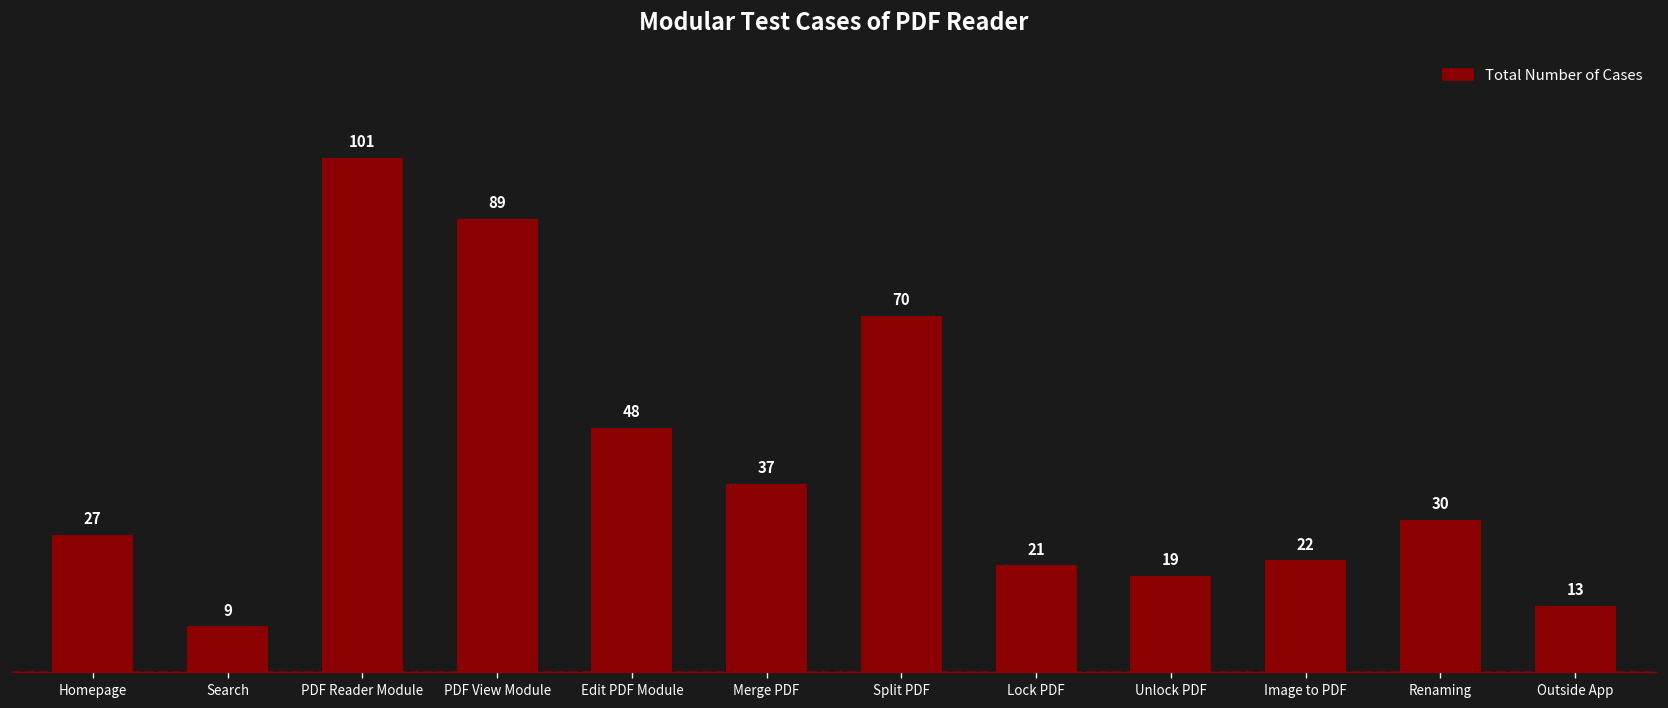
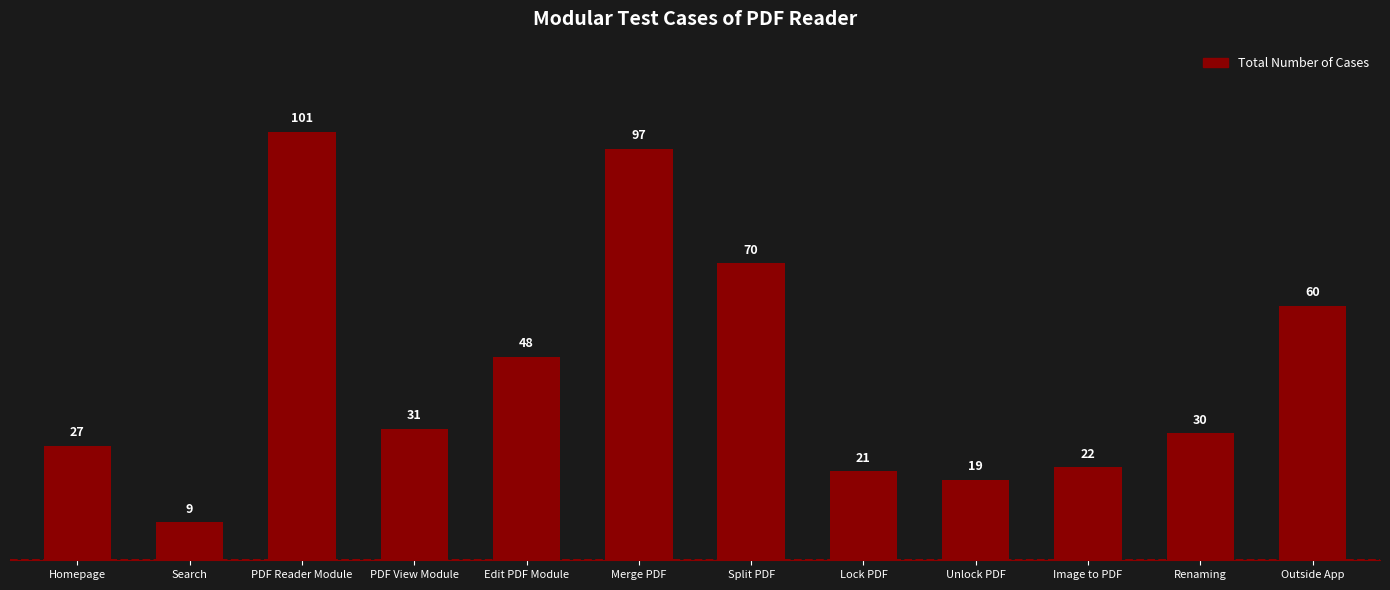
PDF View Module: 89 -> 31
Merge PDF: 37 -> 97
Outside App: 13 -> 60
